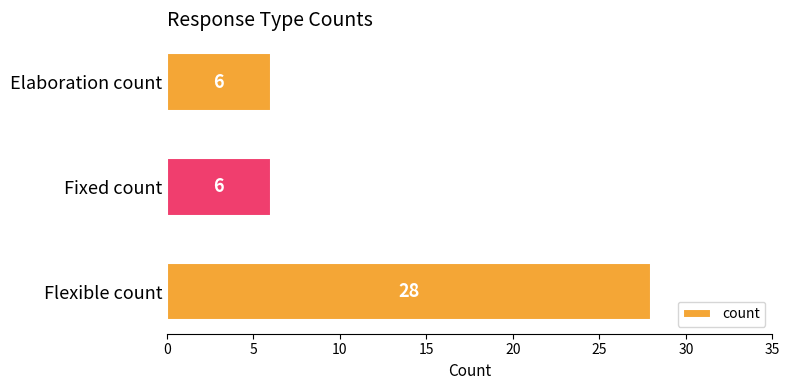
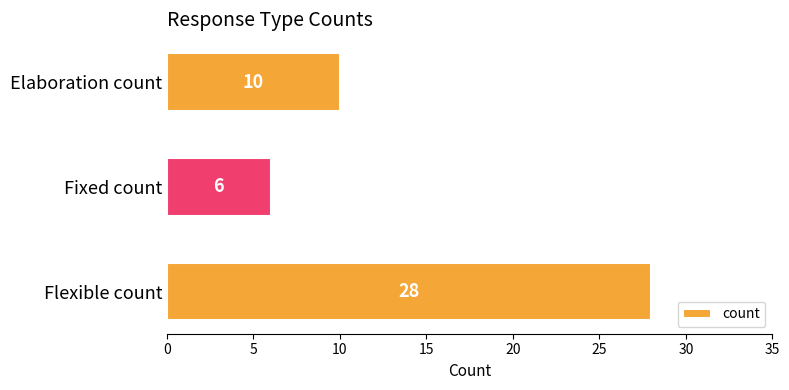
Elaboration count: 6 -> 10
